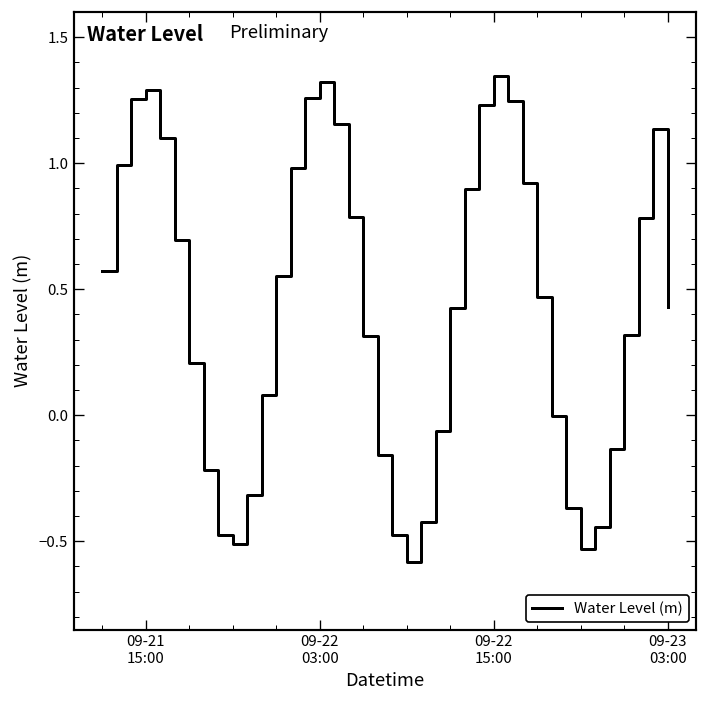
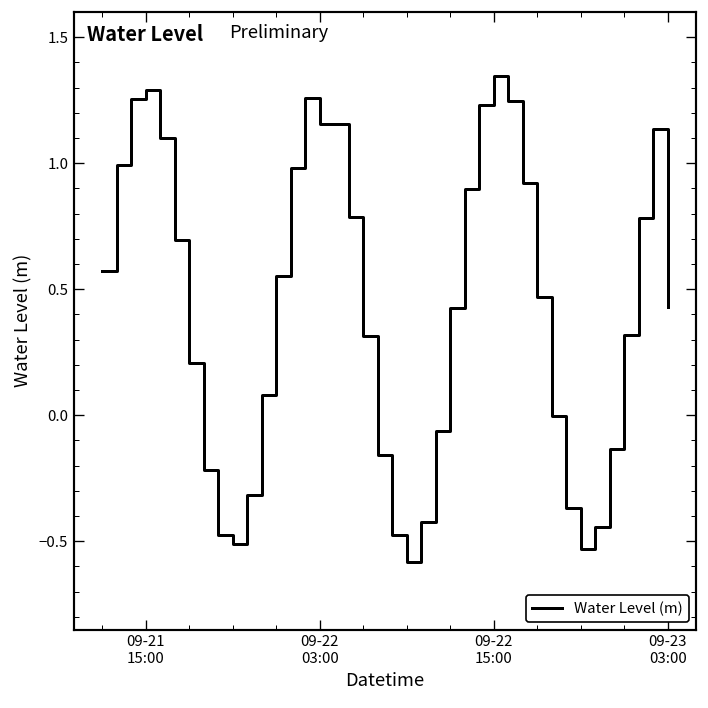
09-22 03:00: 1.32 -> 1.16
